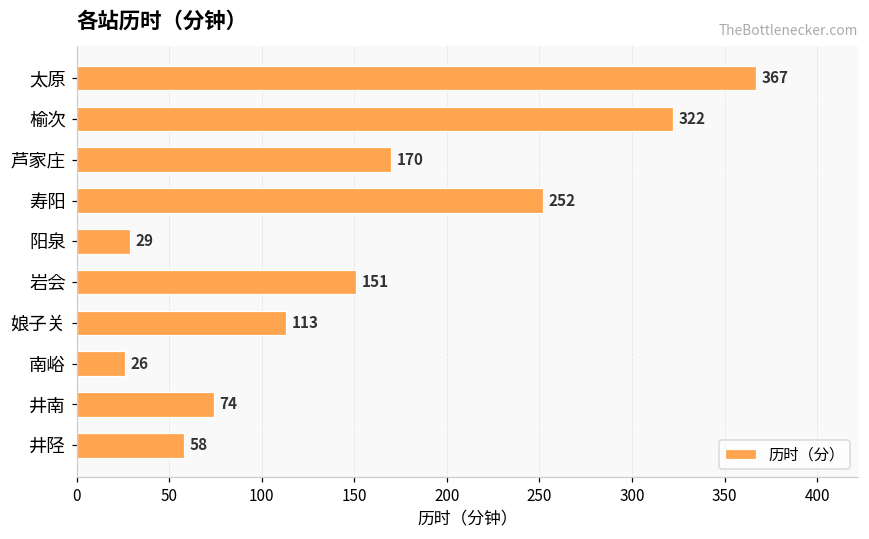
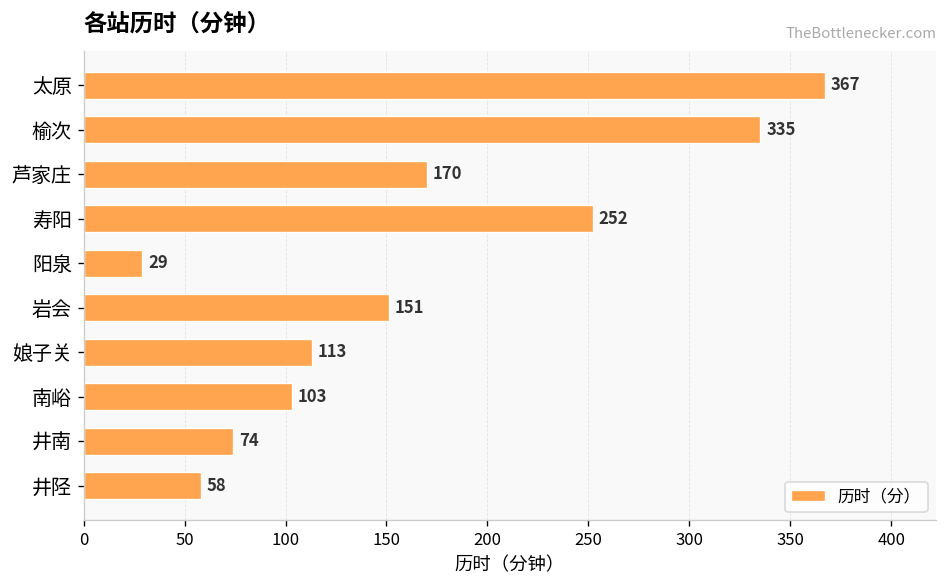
榆次: 322 -> 335
南峪: 26 -> 103
